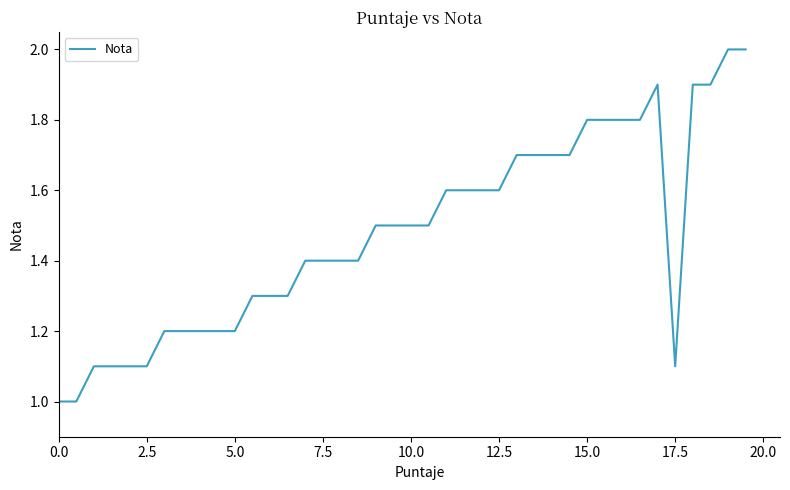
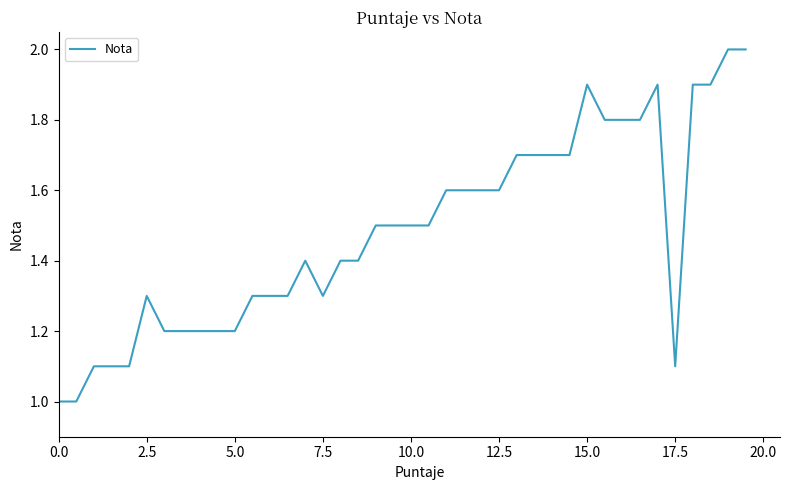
2.5: 1.1 -> 1.3
7.5: 1.4 -> 1.3
15.0: 1.8 -> 1.9
